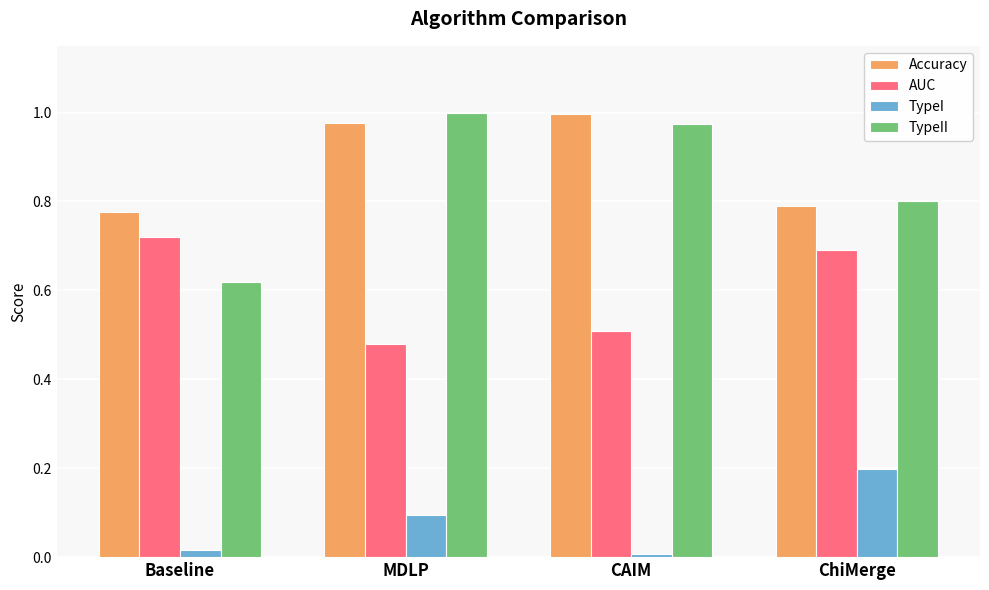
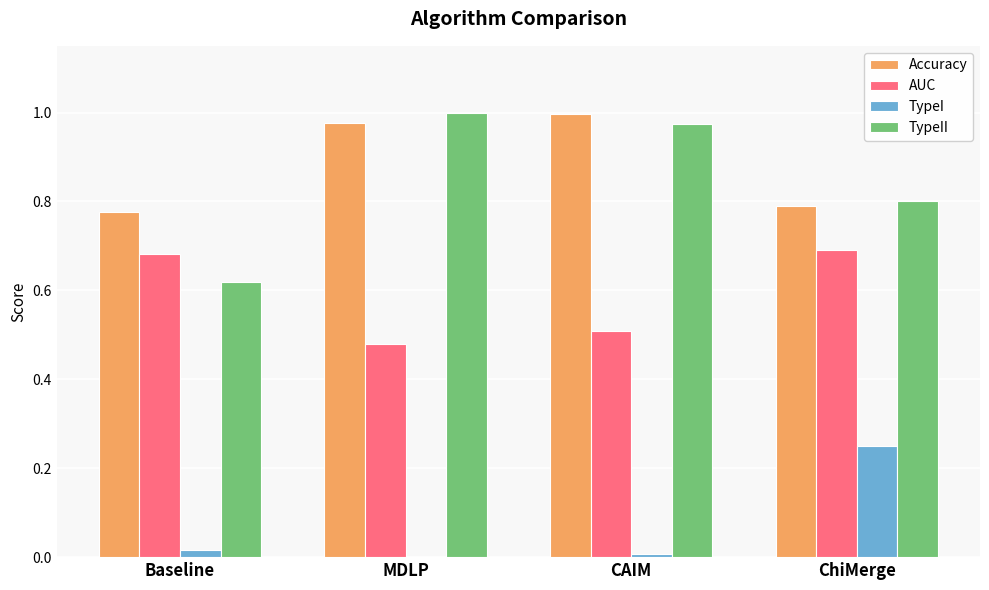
AUC, Baseline: 0.72 -> 0.68
TypeI, MDLP: 0.10 -> 0.00
TypeI, ChiMerge: 0.20 -> 0.25
